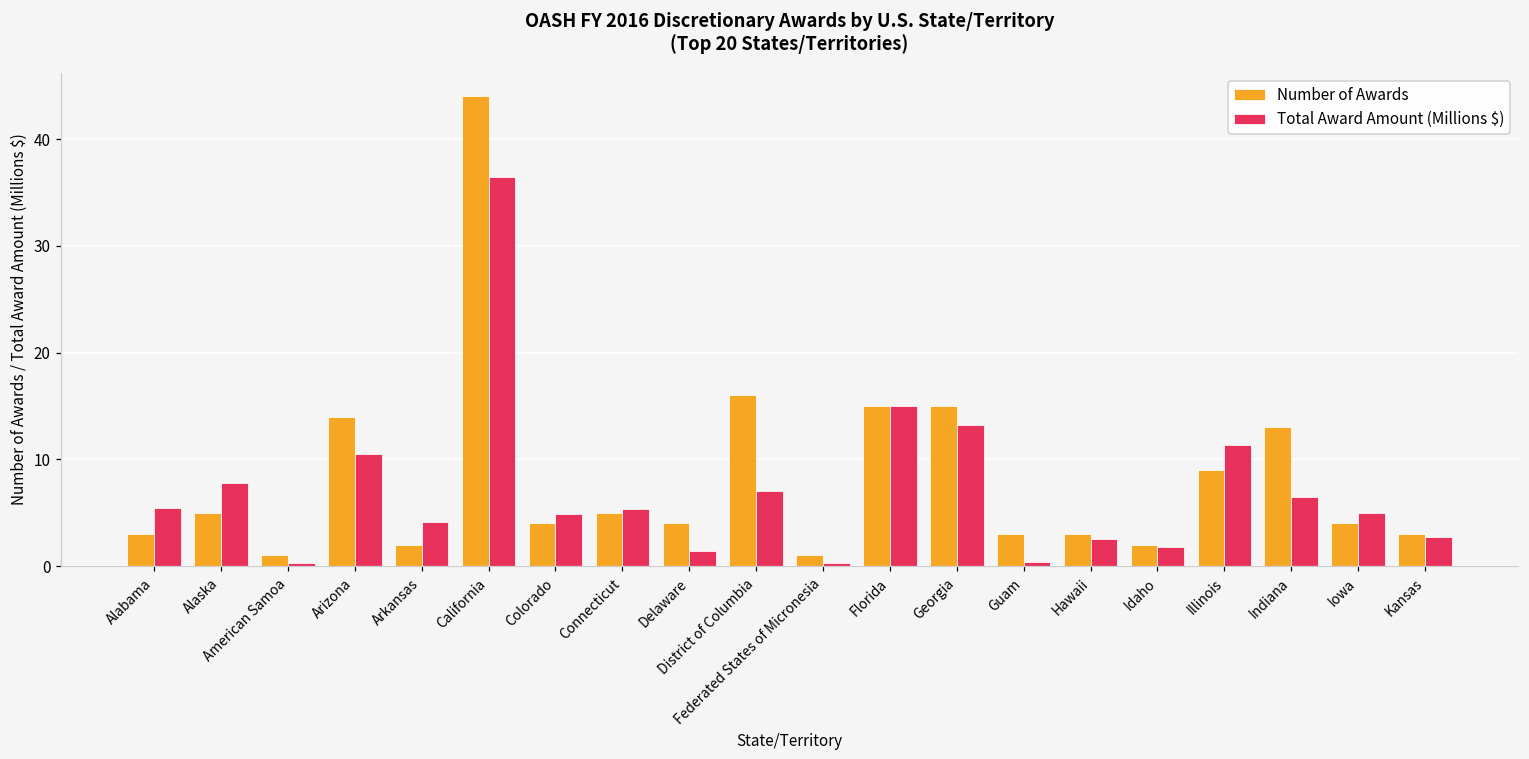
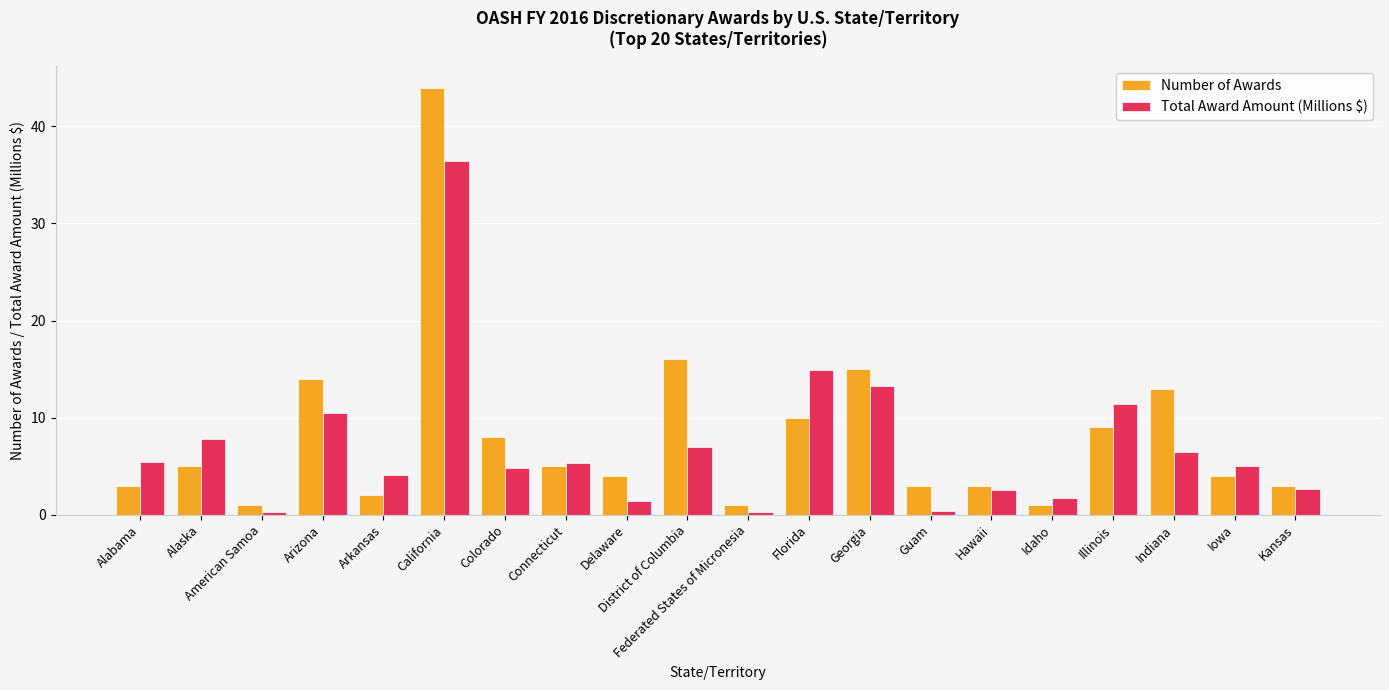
Number of Awards, Colorado: 4 -> 8
Number of Awards, Florida: 15 -> 10
Number of Awards, Idaho: 2 -> 1
